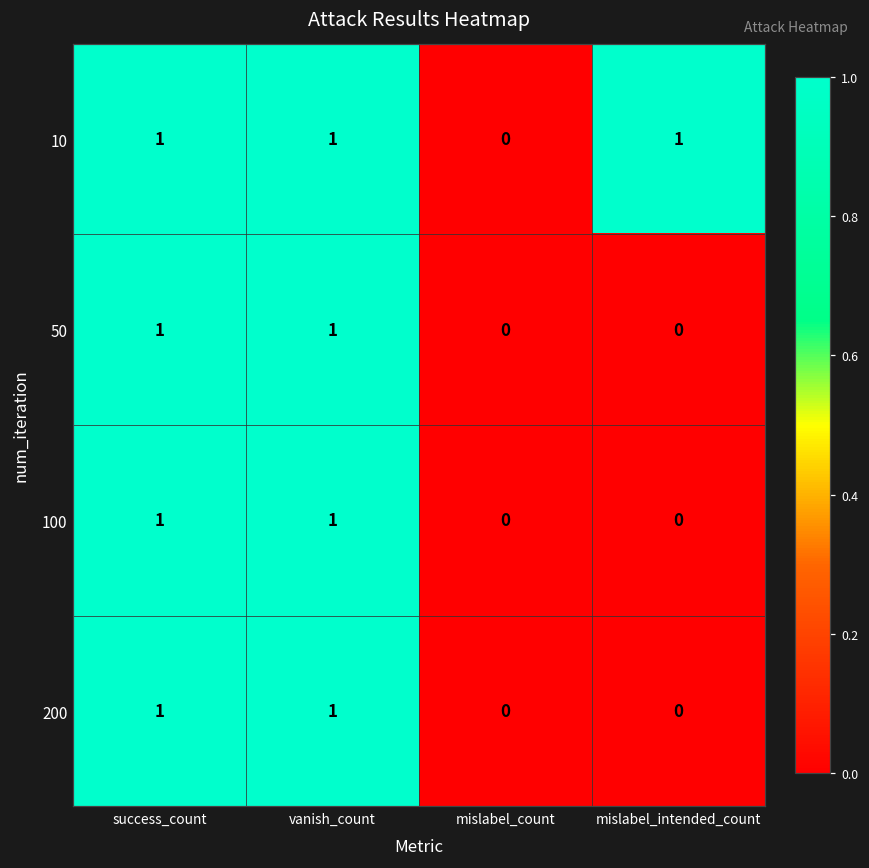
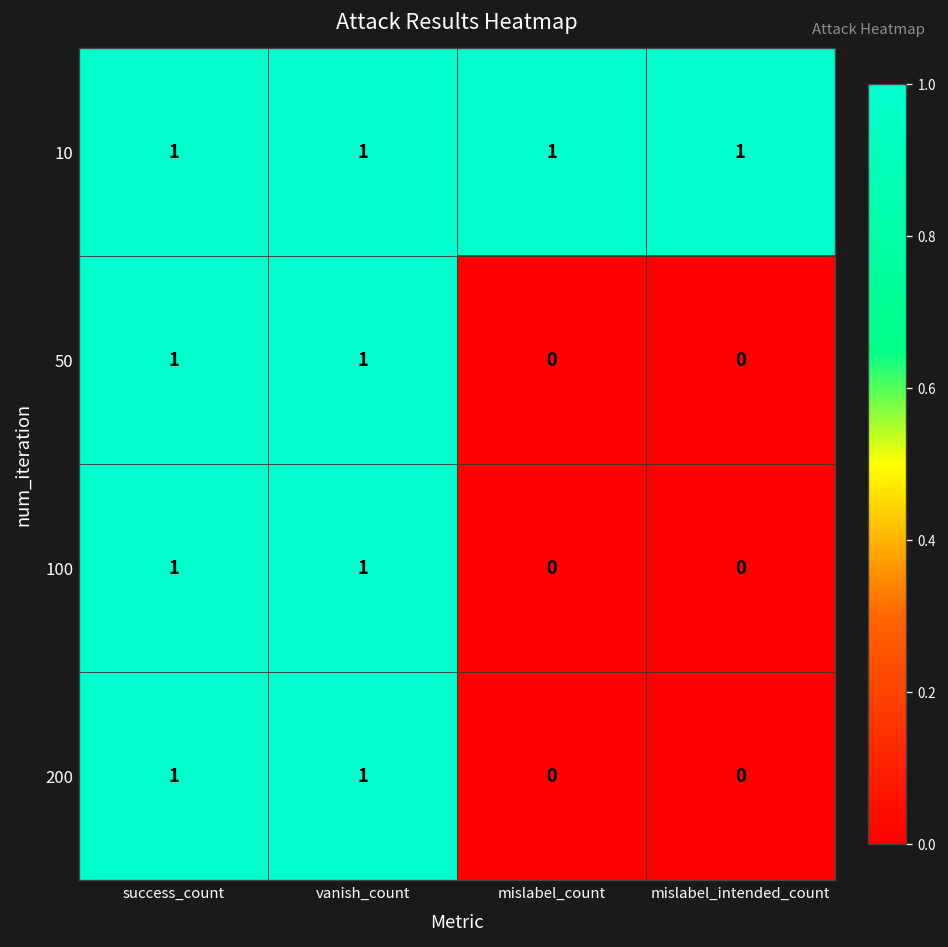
10, mislabel_count: 0 -> 1
